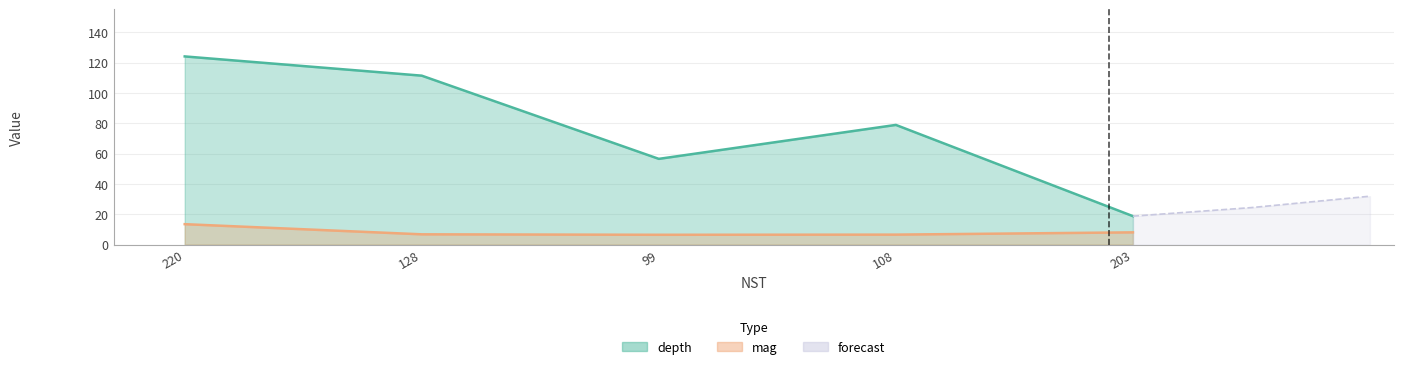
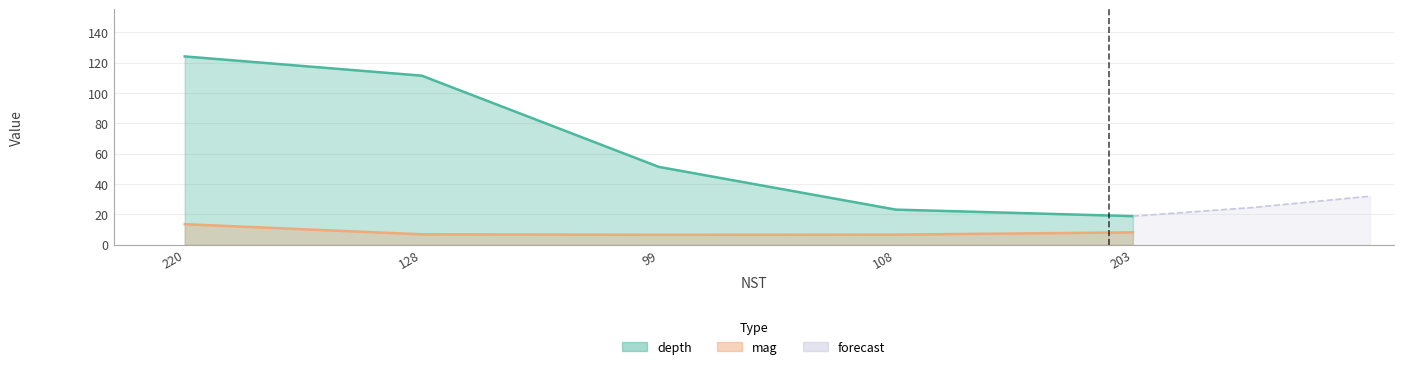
depth, 99: 57 -> 51
depth, 108: 79 -> 23
